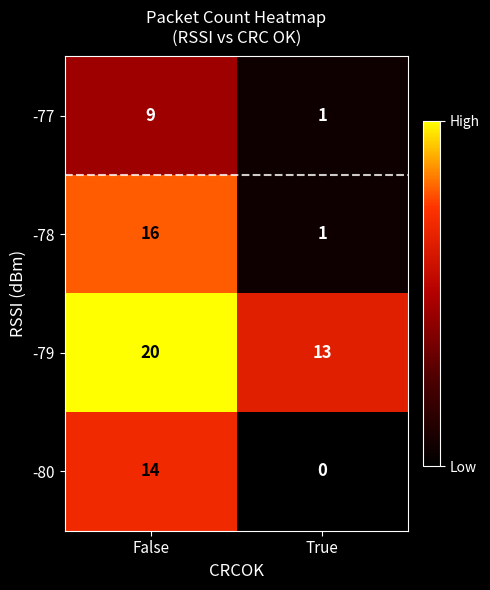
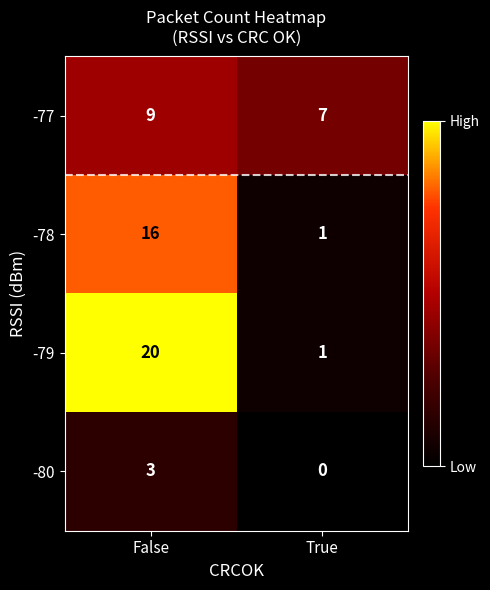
-77, True: 1 -> 7
-79, True: 13 -> 1
-80, False: 14 -> 3
